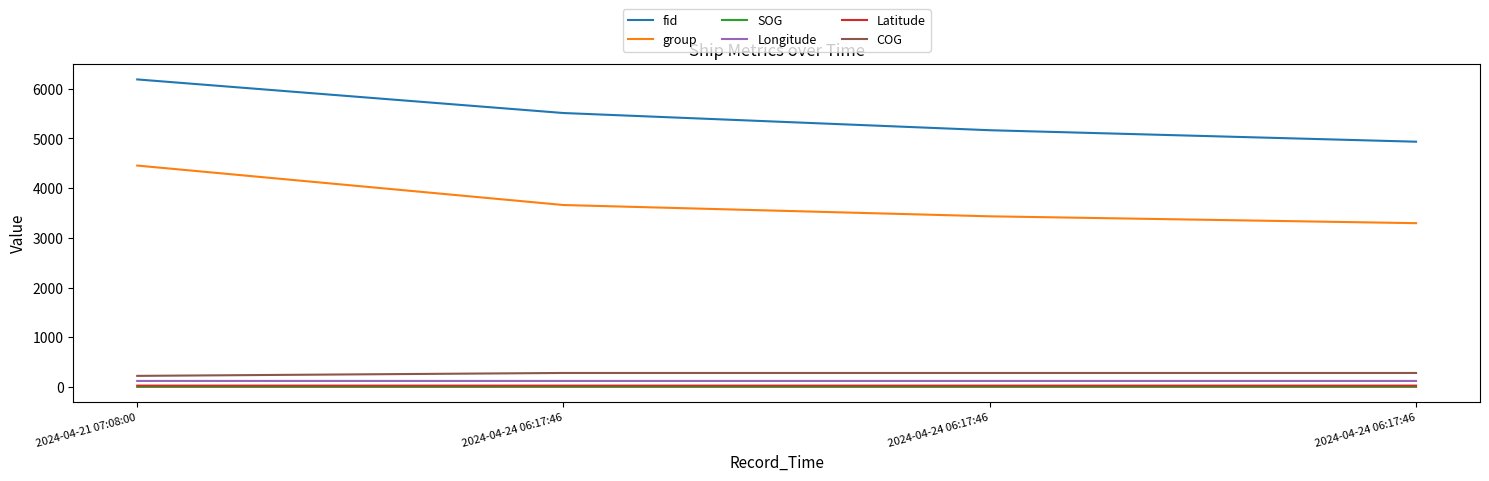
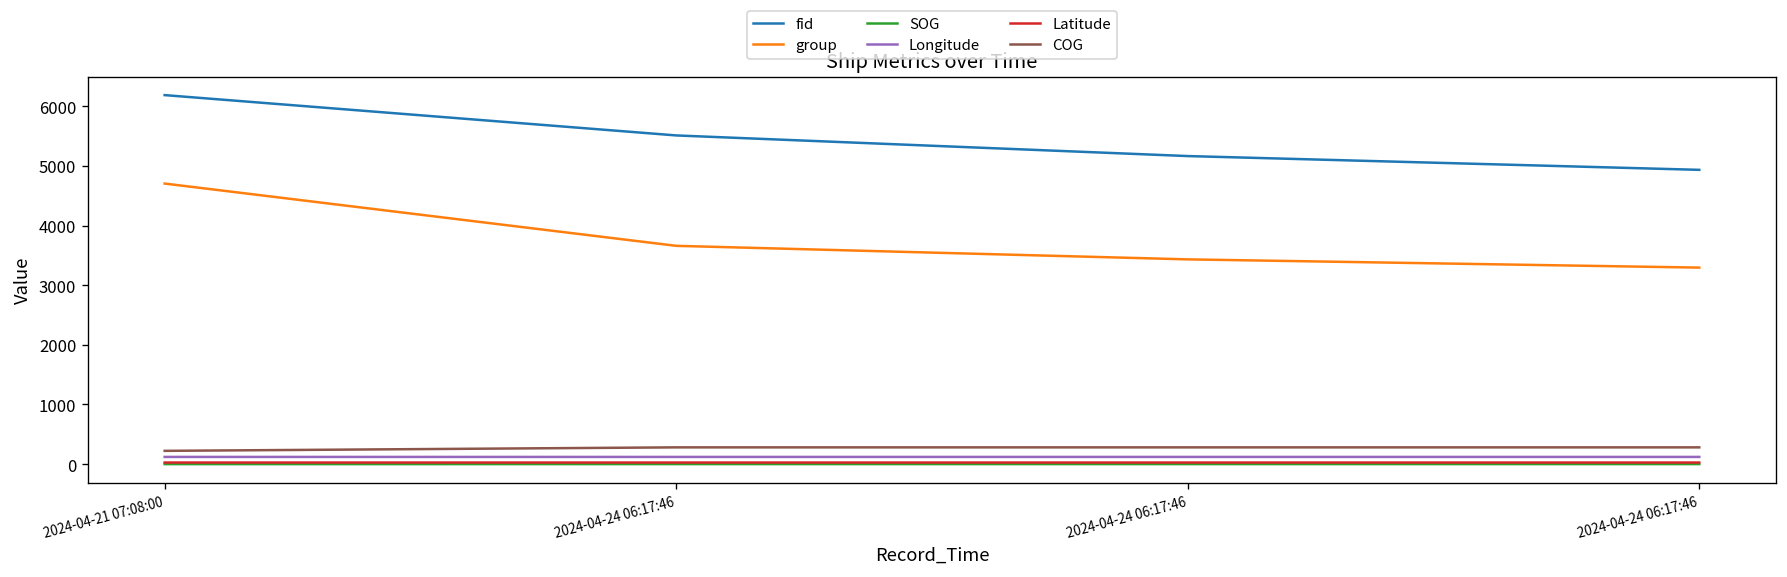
group, 2024-04-21 07:08:00: 4500 -> 4700
